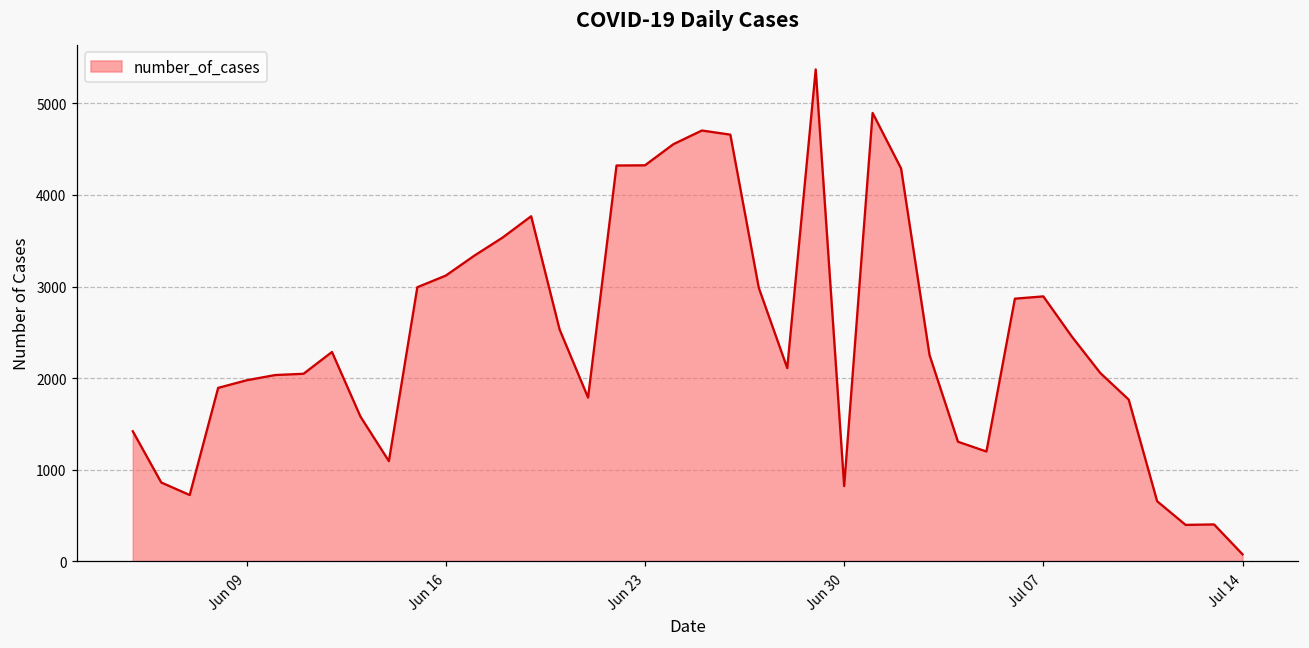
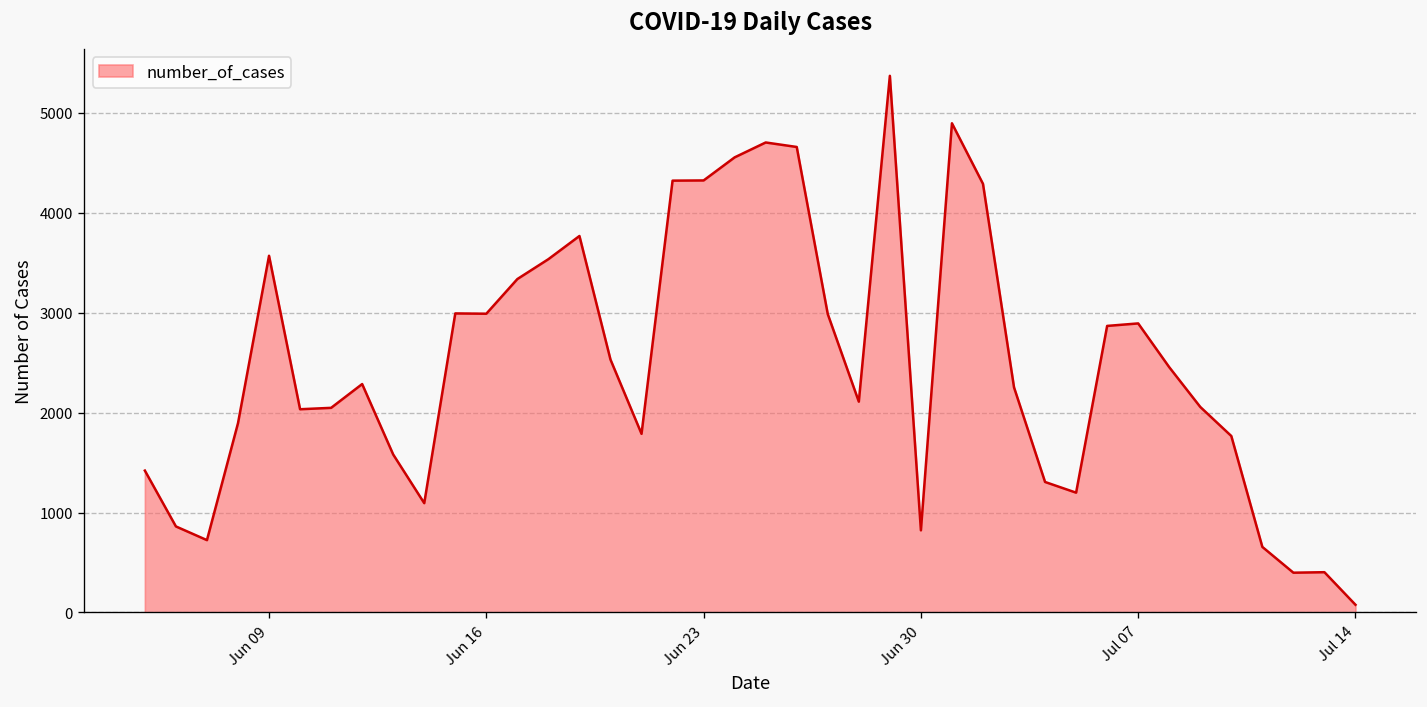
Jun 09: 2000 -> 3600
Jun 16: 3100 -> 3000
